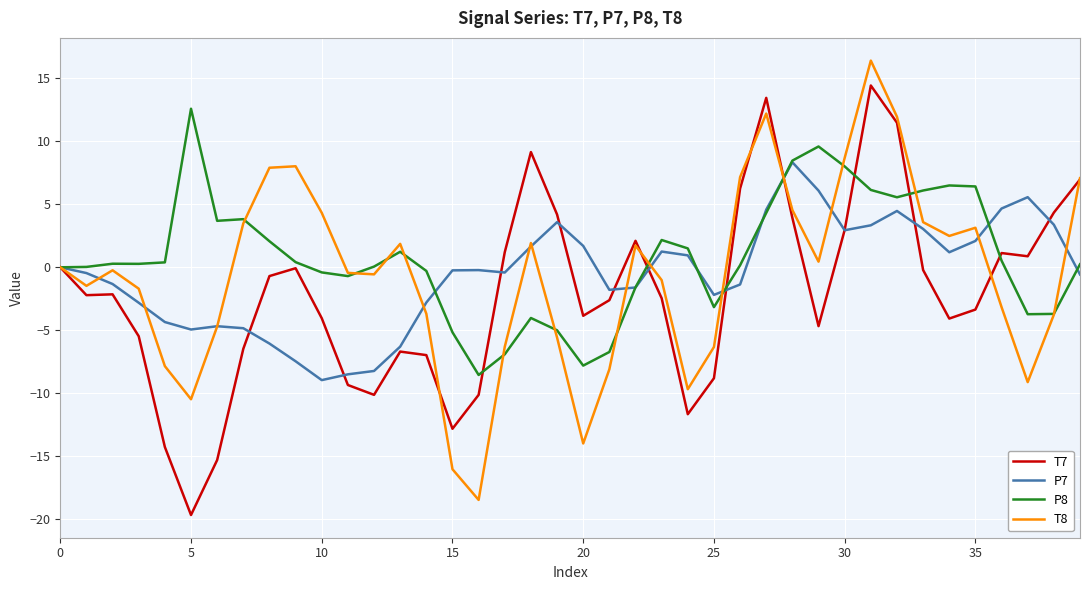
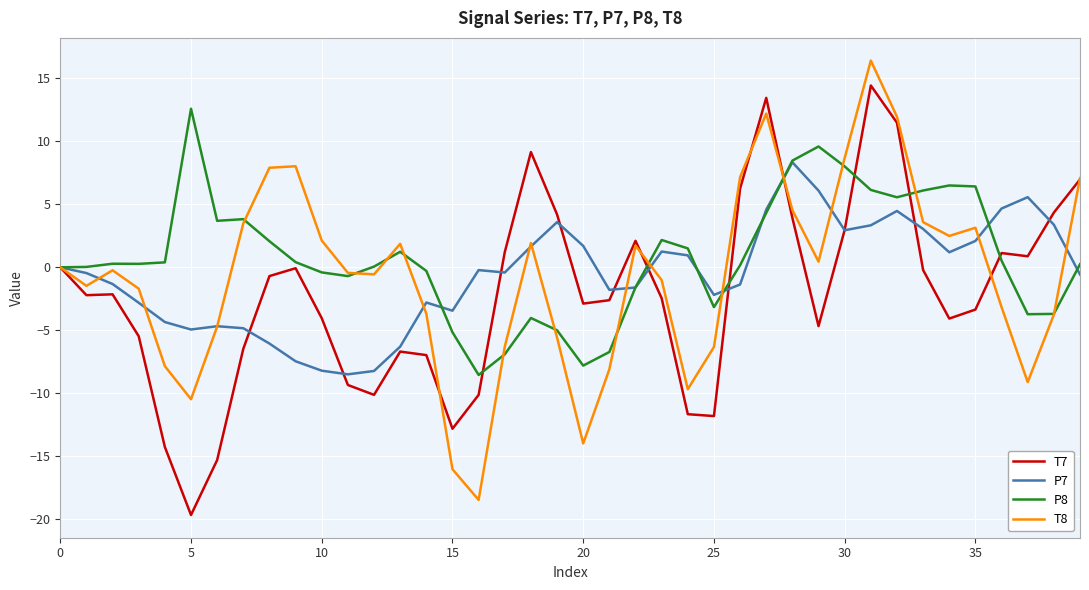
P7, 10: -9.0 -> -8.2
T8, 10: 4.3 -> 2.1
P7, 15: -0.2 -> -3.4
T7, 20: -3.8 -> -2.9
T7, 25: -8.8 -> -11.8
